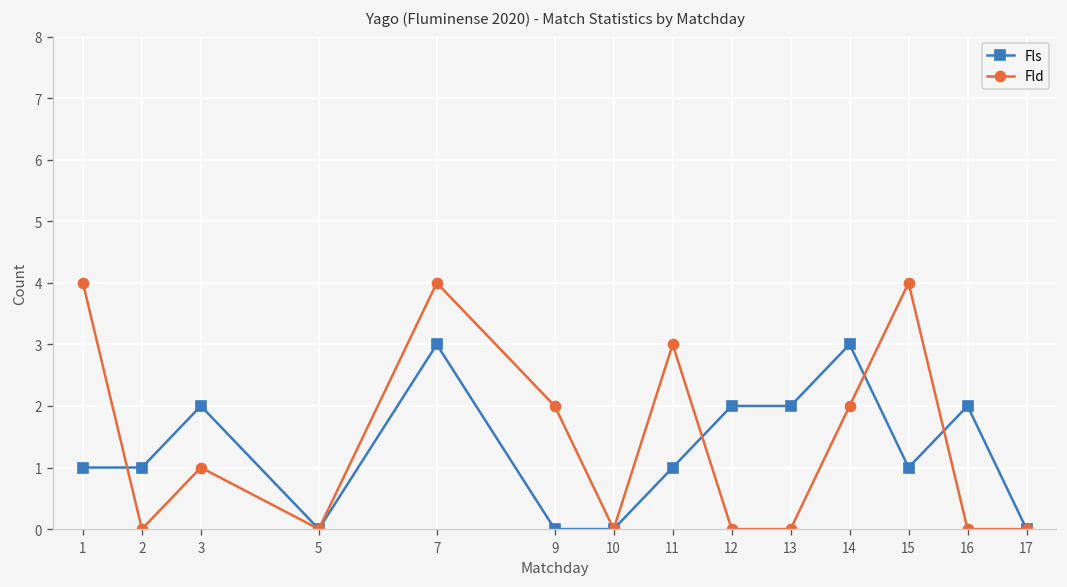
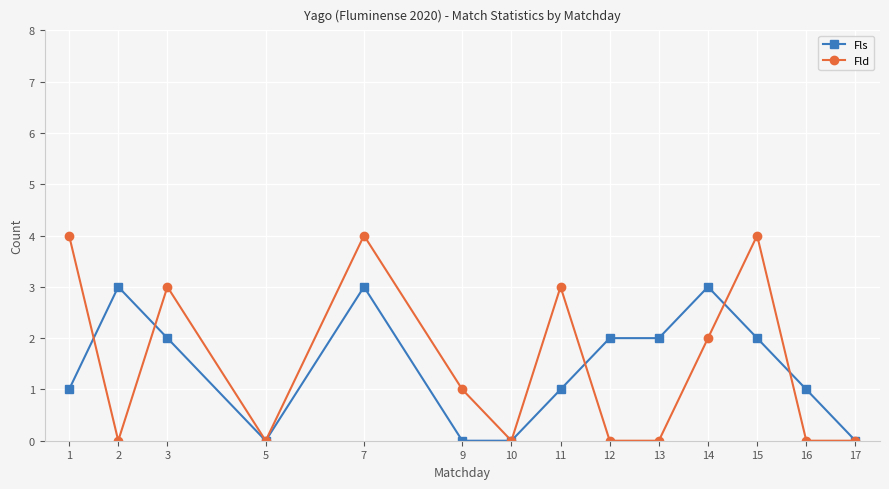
Fls, 2: 1 -> 3
Fld, 3: 1 -> 3
Fld, 9: 2 -> 1
Fls, 15: 1 -> 2
Fls, 16: 2 -> 1
